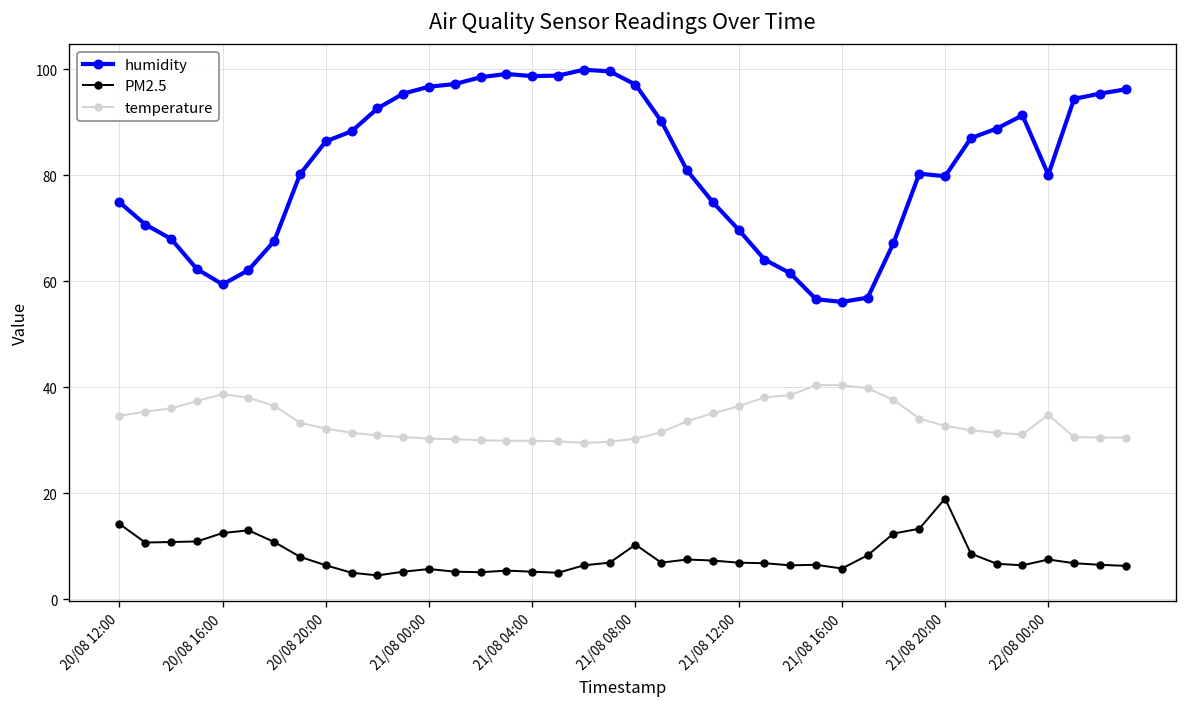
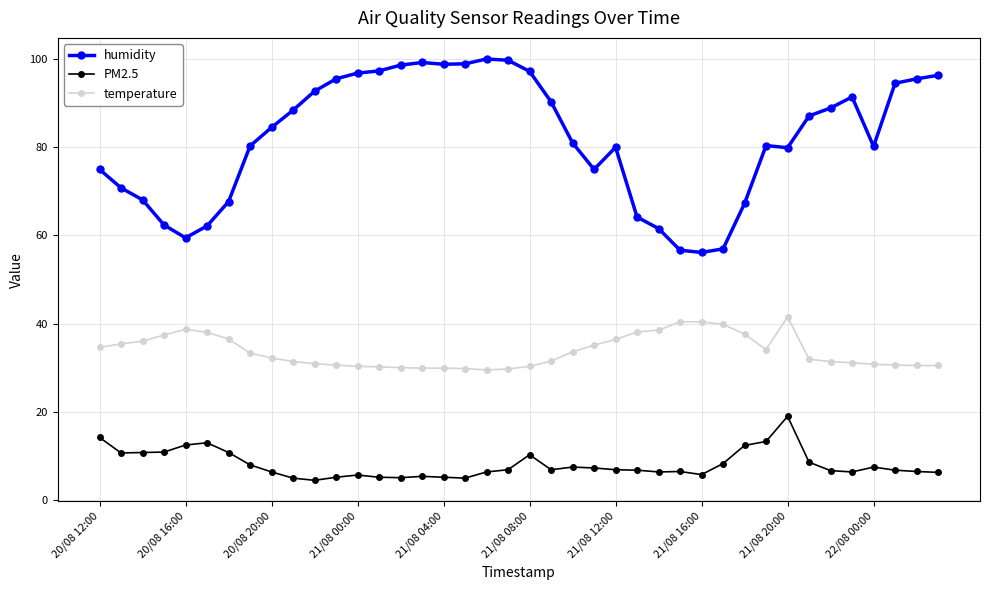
humidity, 20/08 20:00: 86 -> 84
humidity, 21/08 12:00: 70 -> 80
temperature, 21/08 20:00: 33 -> 42
temperature, 22/08 00:00: 35 -> 31
